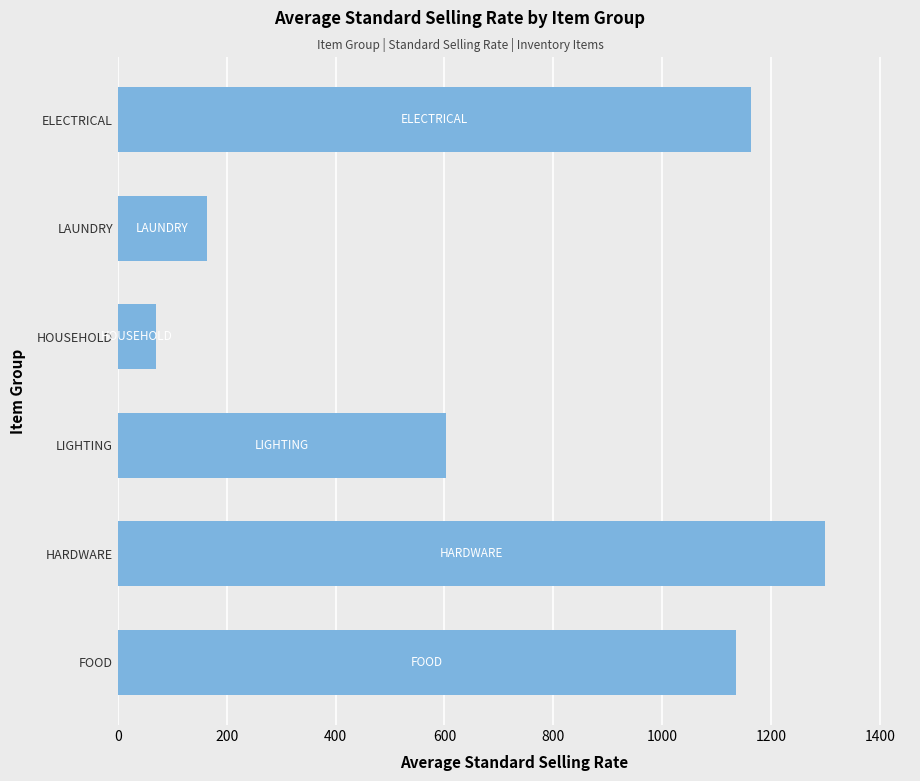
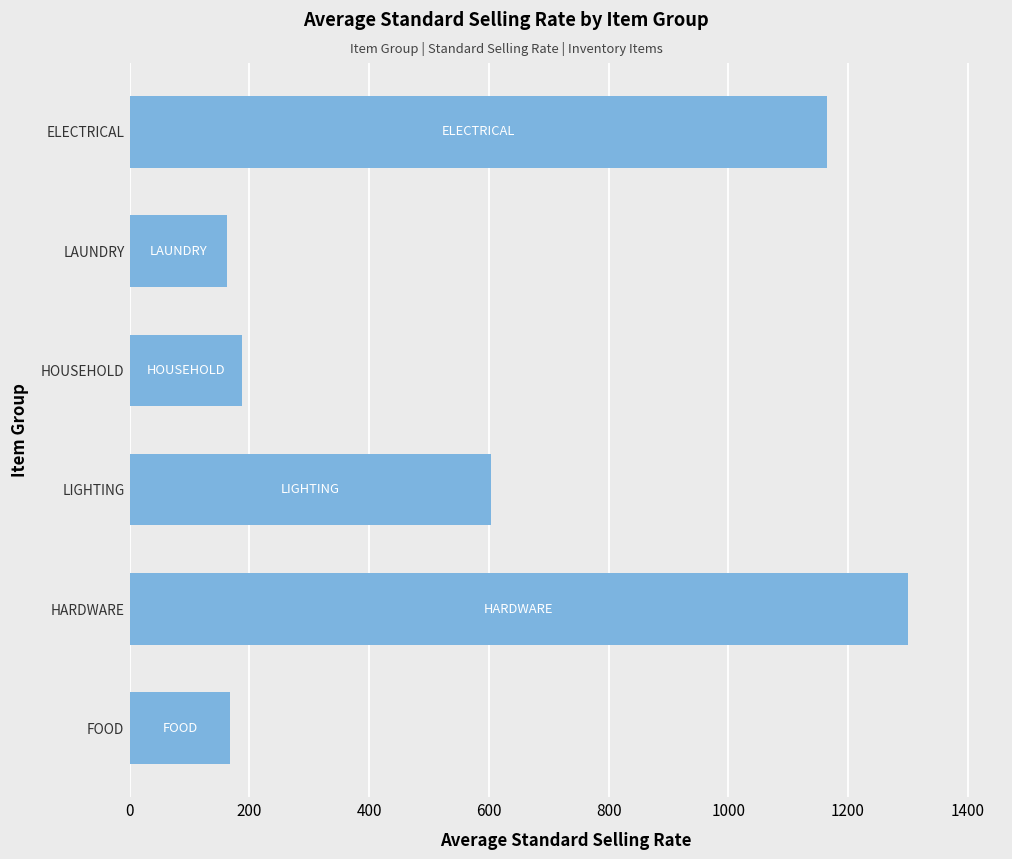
HOUSEHOLD: 70 -> 190
FOOD: 1140 -> 170
